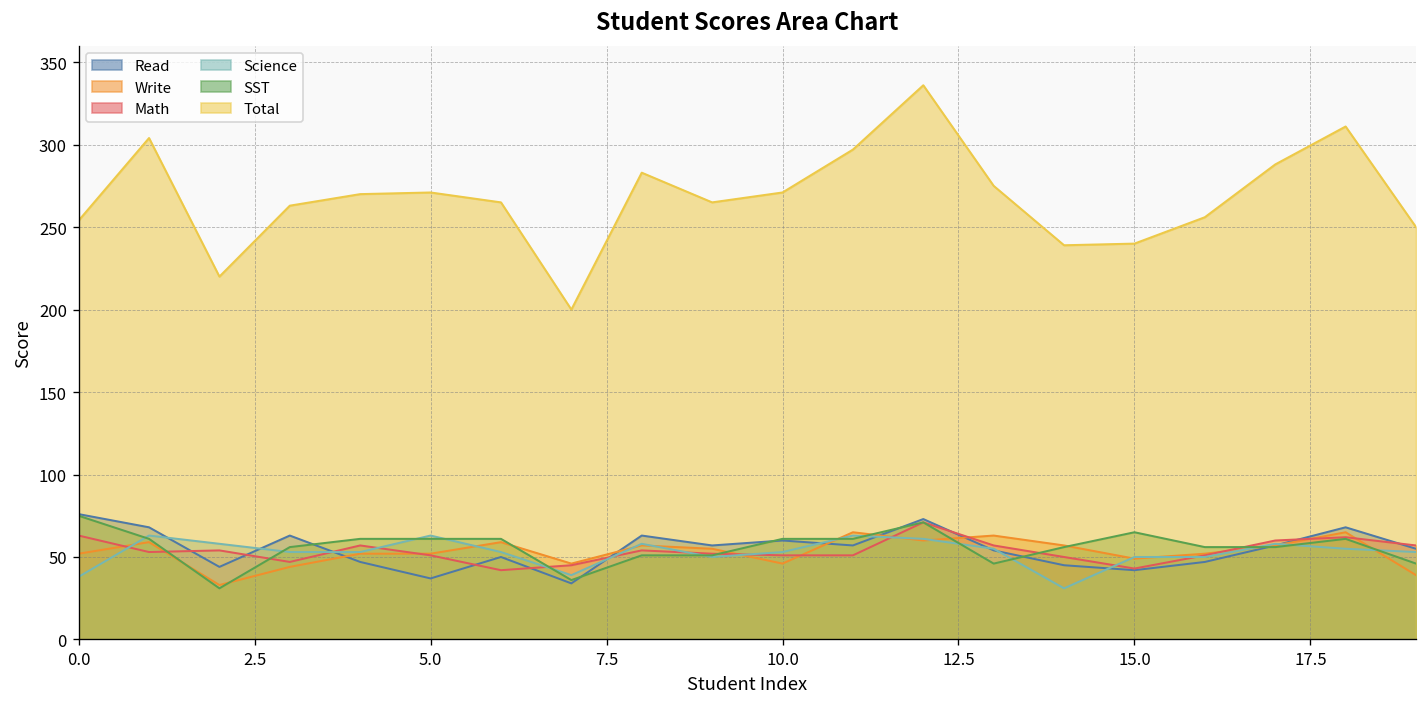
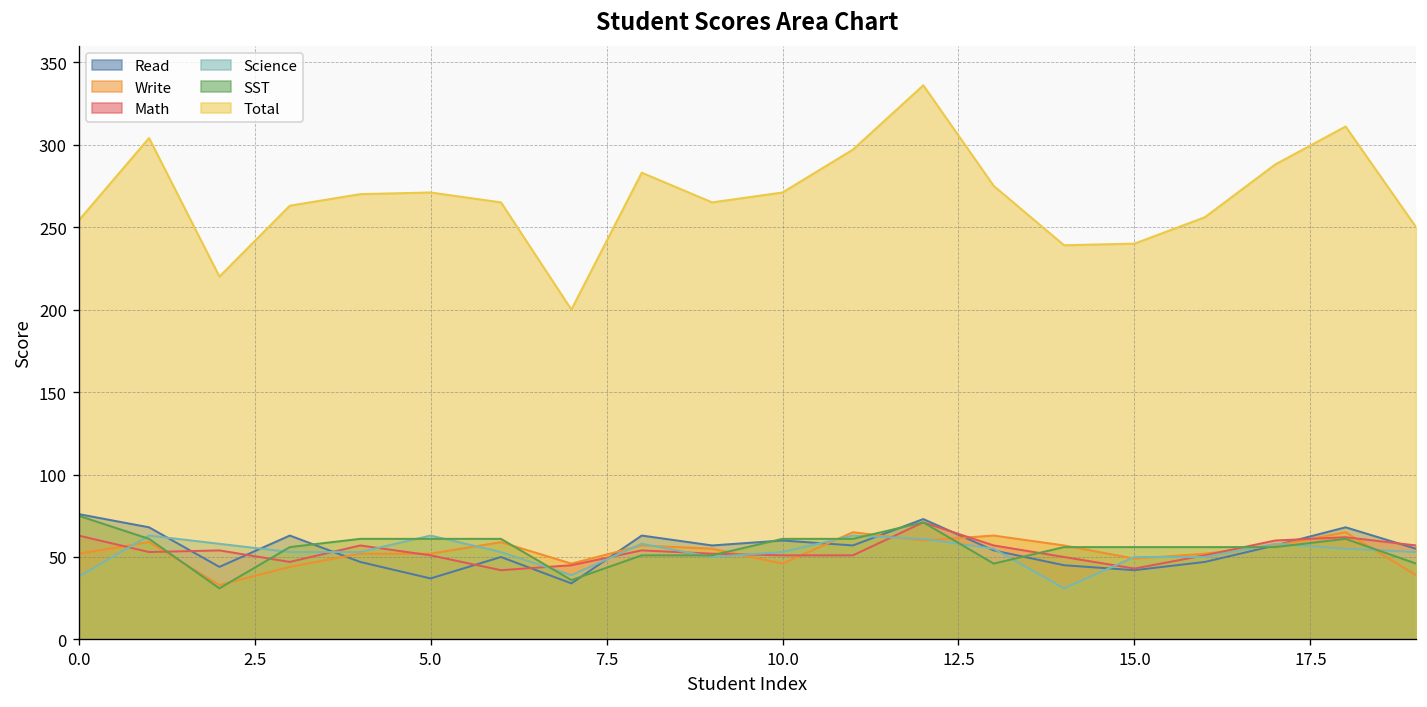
SST, 15.0: 65 -> 56
